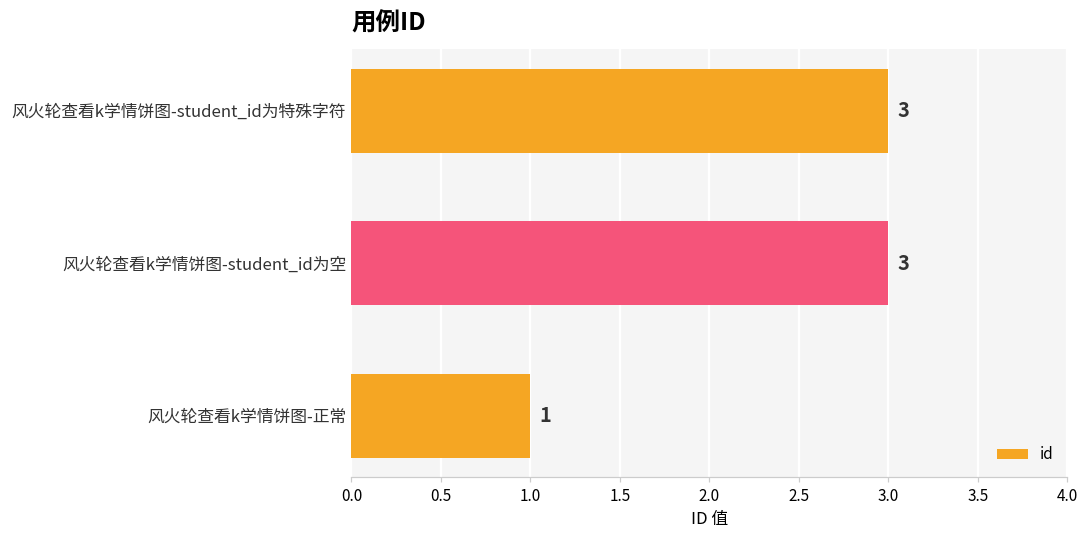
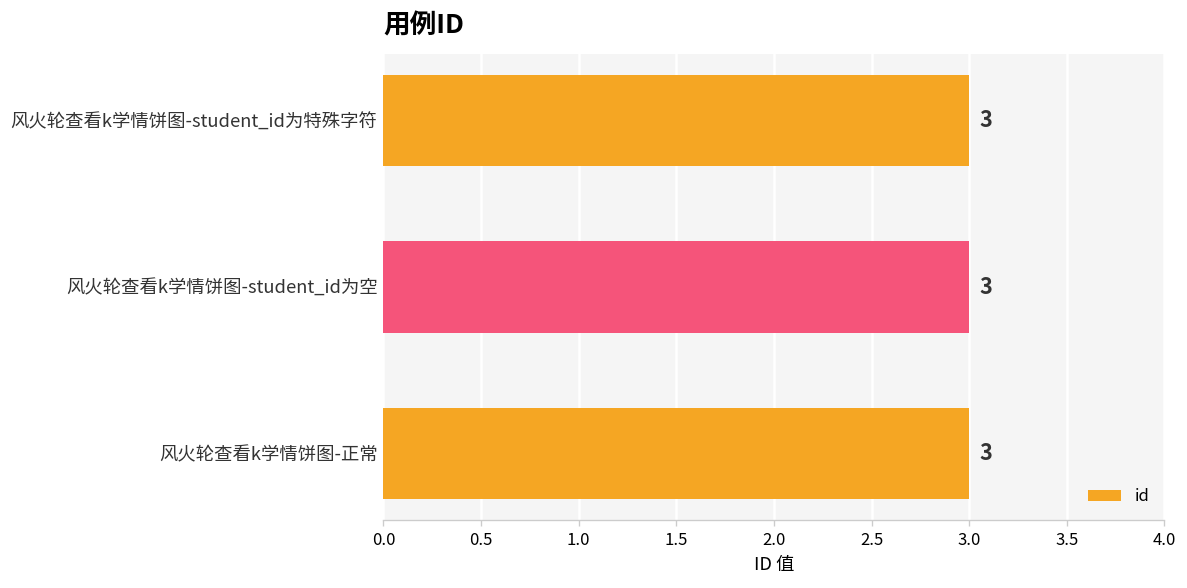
风火轮查看k学情饼图-正常: 1 -> 3
